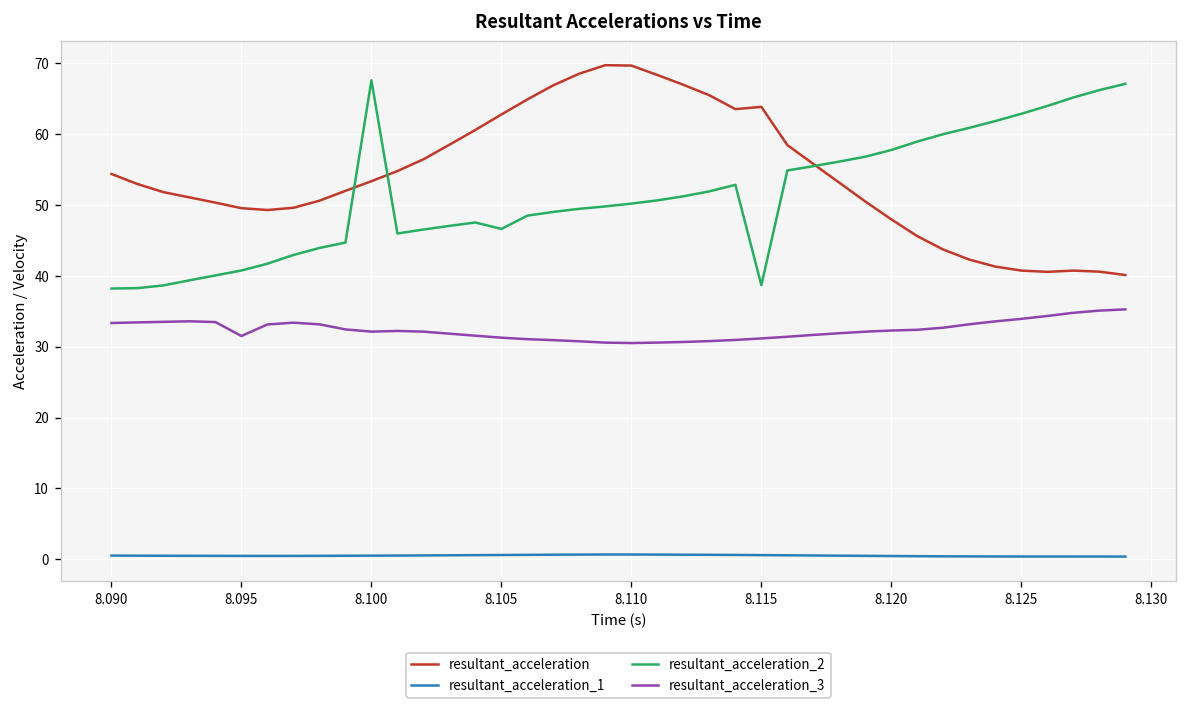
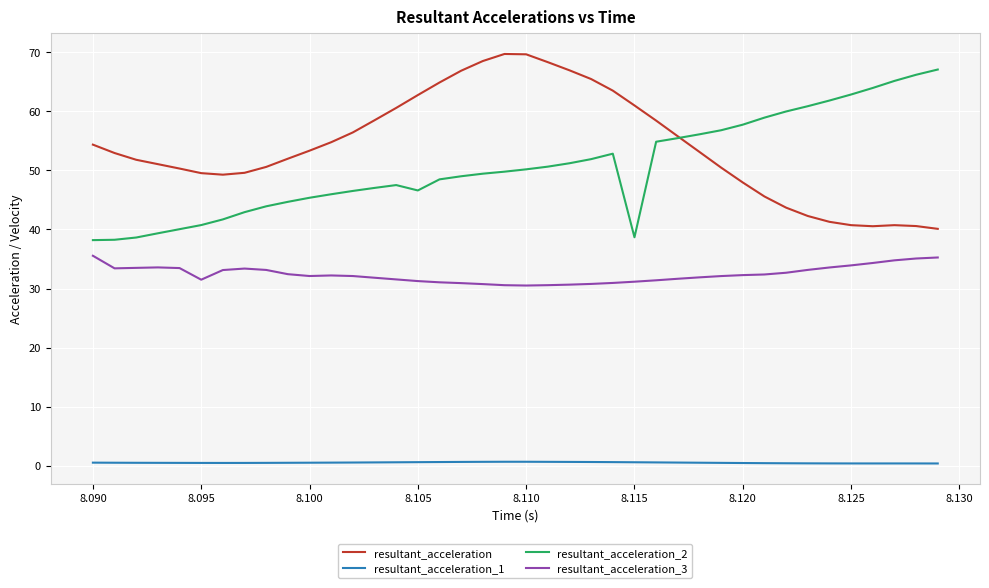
resultant_acceleration_3, 8.090: 33 -> 36
resultant_acceleration_2, 8.100: 68 -> 45
resultant_acceleration, 8.115: 64 -> 61
